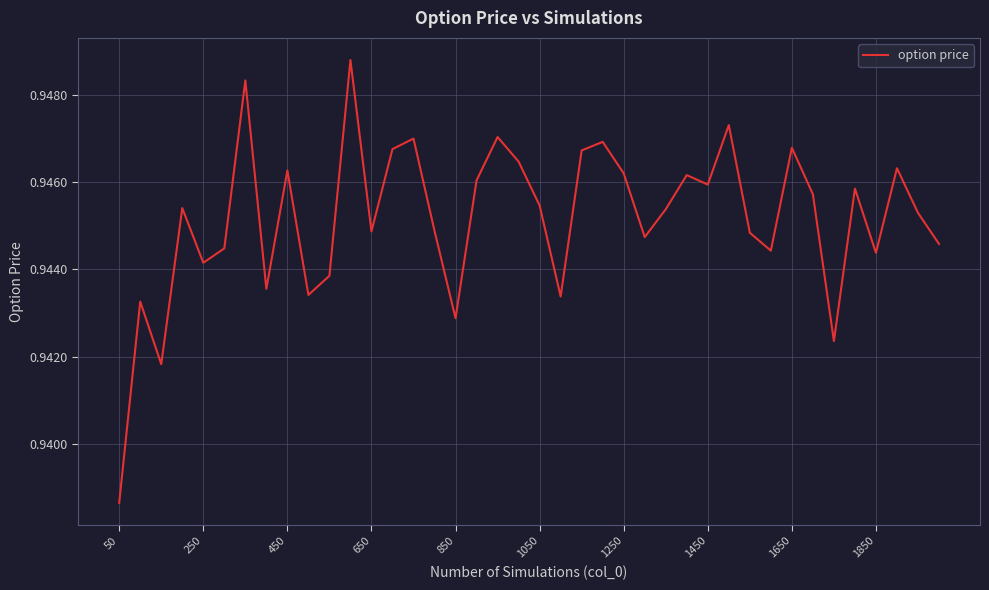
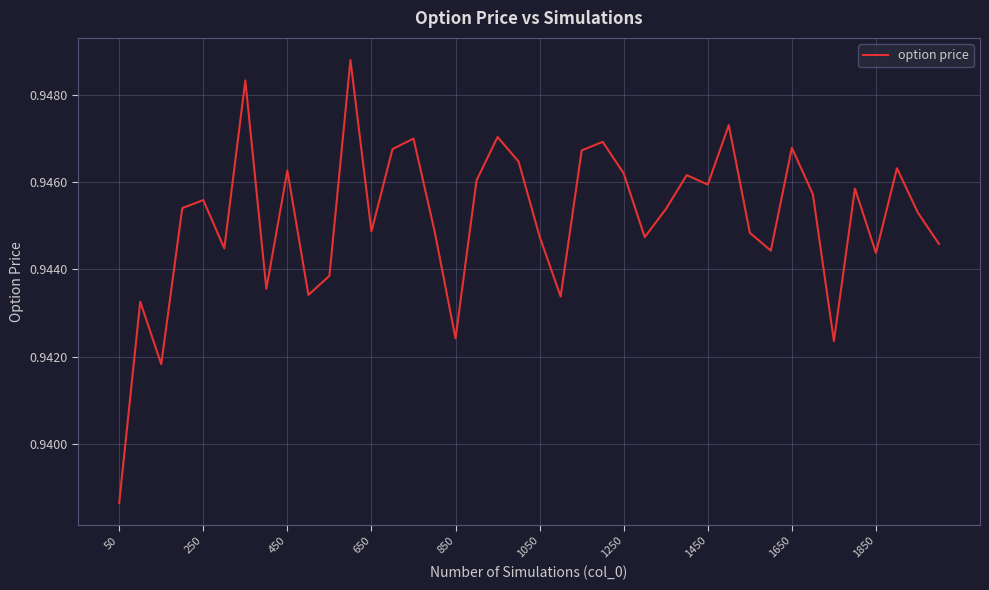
250: 0.9442 -> 0.9456
850: 0.9429 -> 0.9424
1050: 0.9455 -> 0.9448
